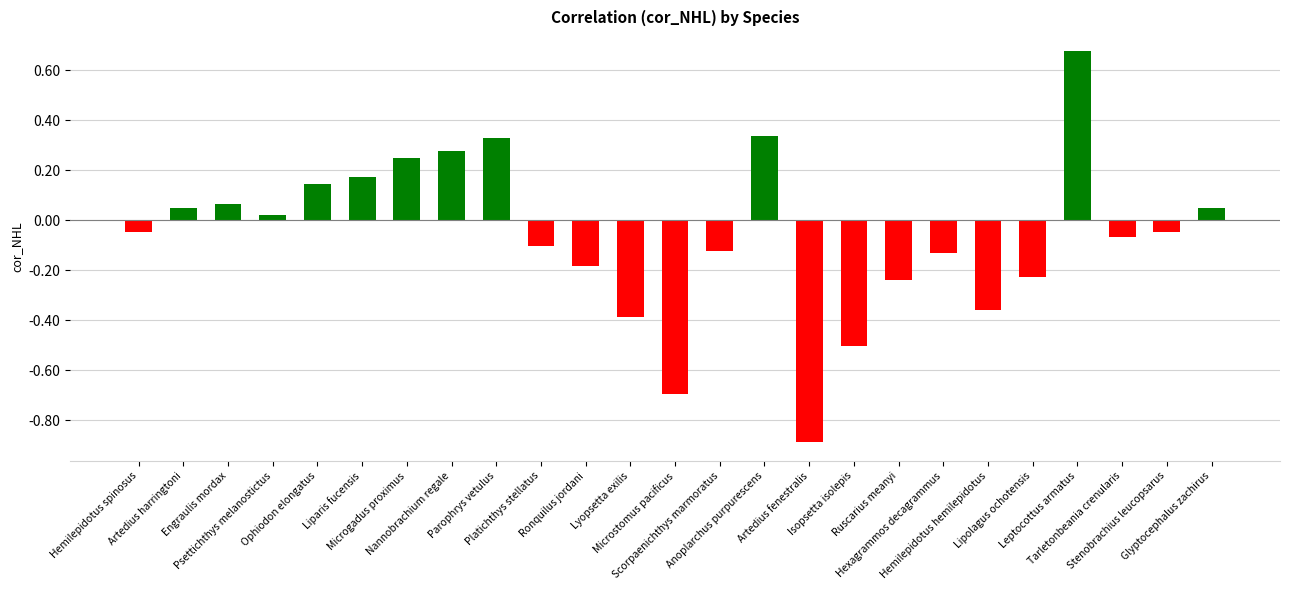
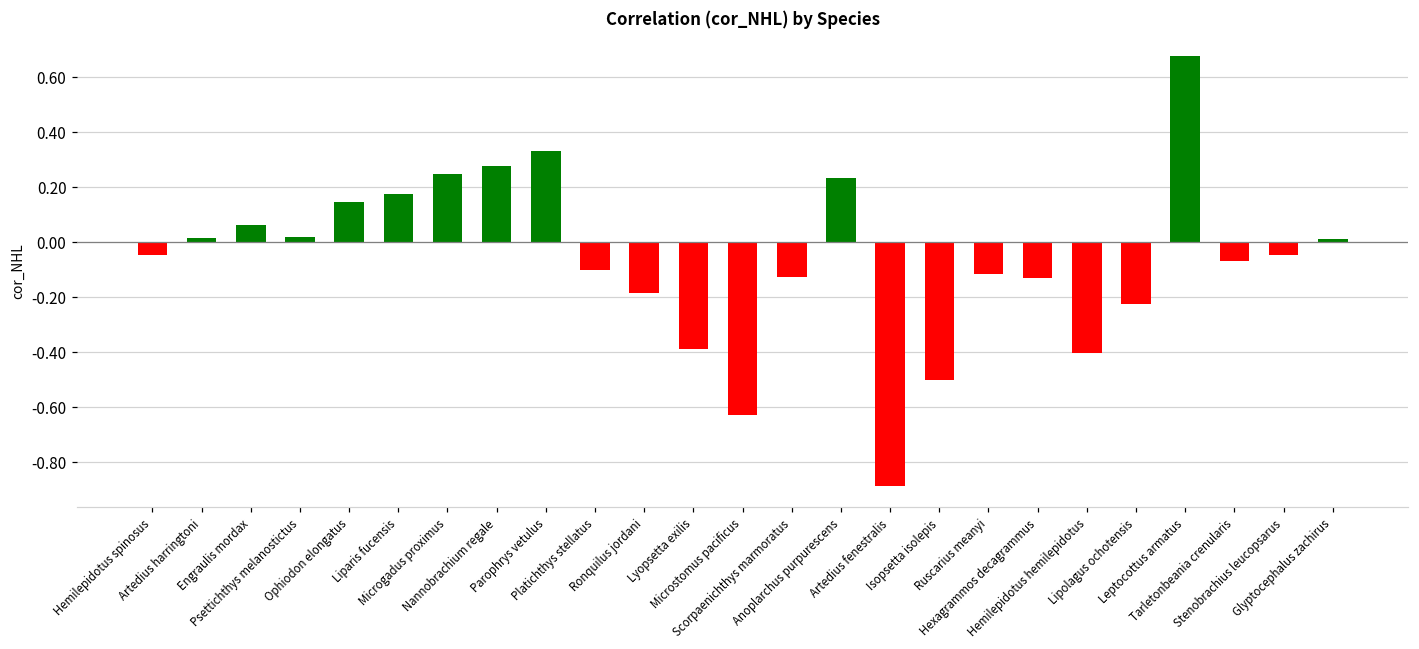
Artedius harringtoni: 0.05 -> 0.02
Microstomus pacificus: -0.69 -> -0.63
Anoplarchus purpurescens: 0.34 -> 0.23
Ruscarius meanyi: -0.24 -> -0.12
Hemilepidotus hemilepidotus: -0.36 -> -0.40
Glyptocephalus zachirus: 0.05 -> 0.01
